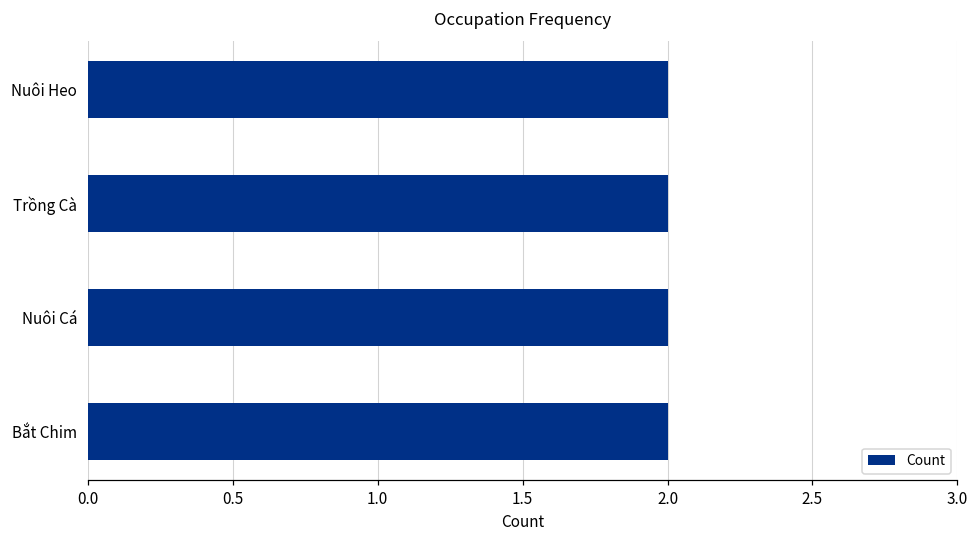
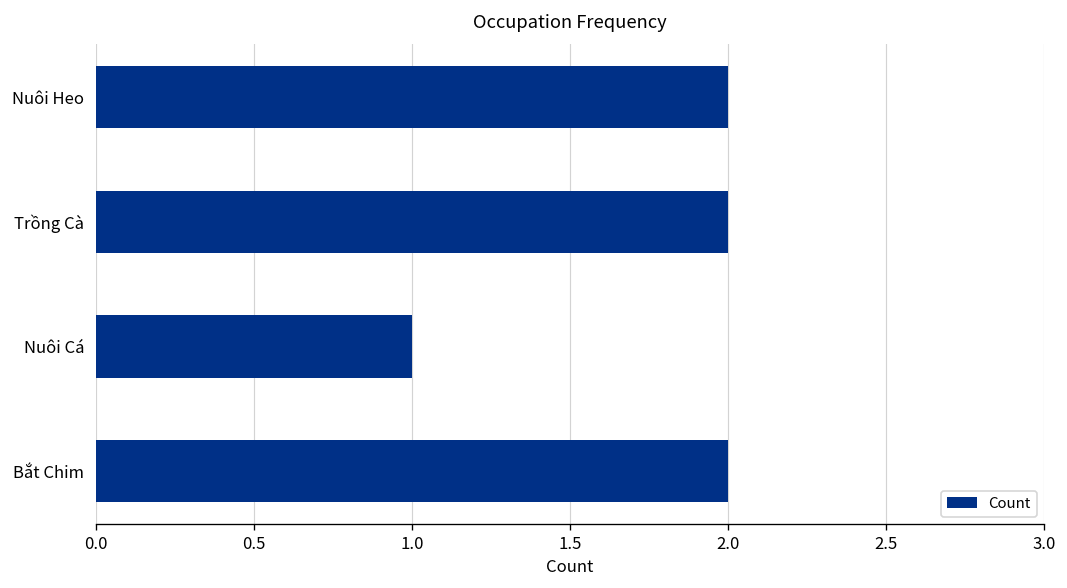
Nuôi Cá: 2 -> 1
